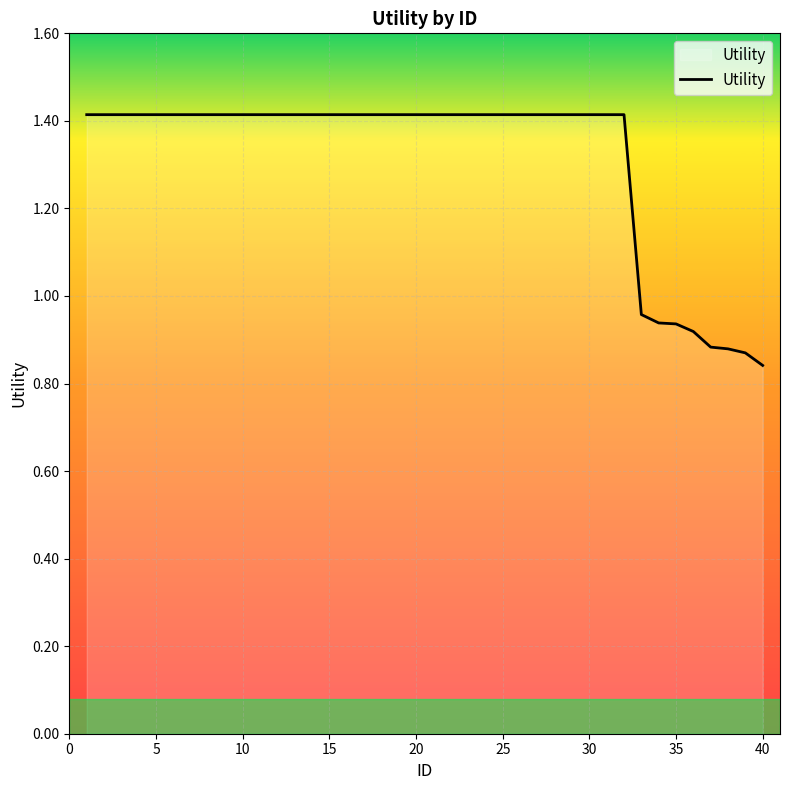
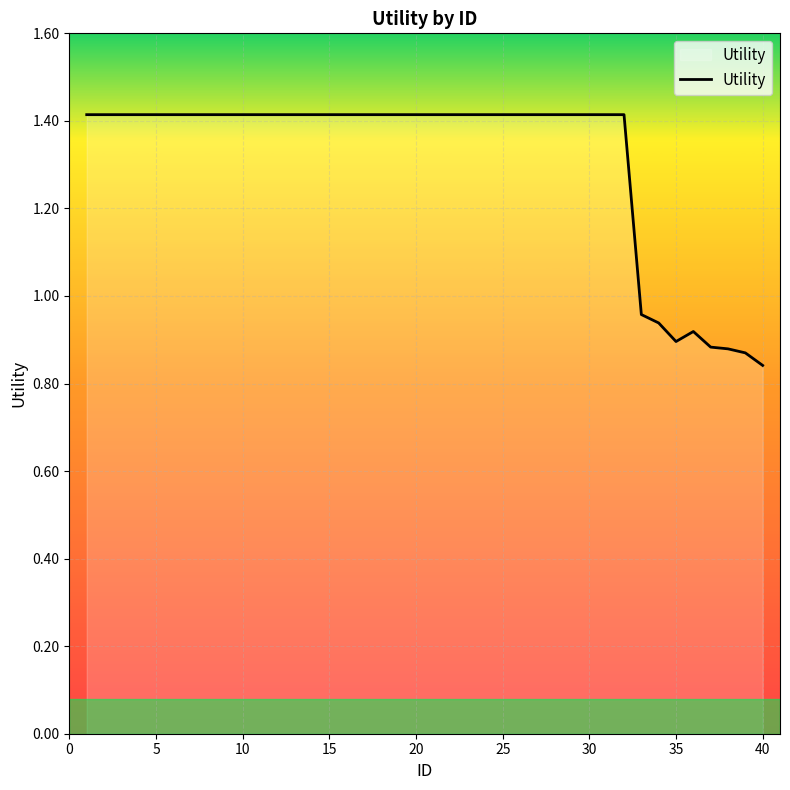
35: 0.94 -> 0.90
